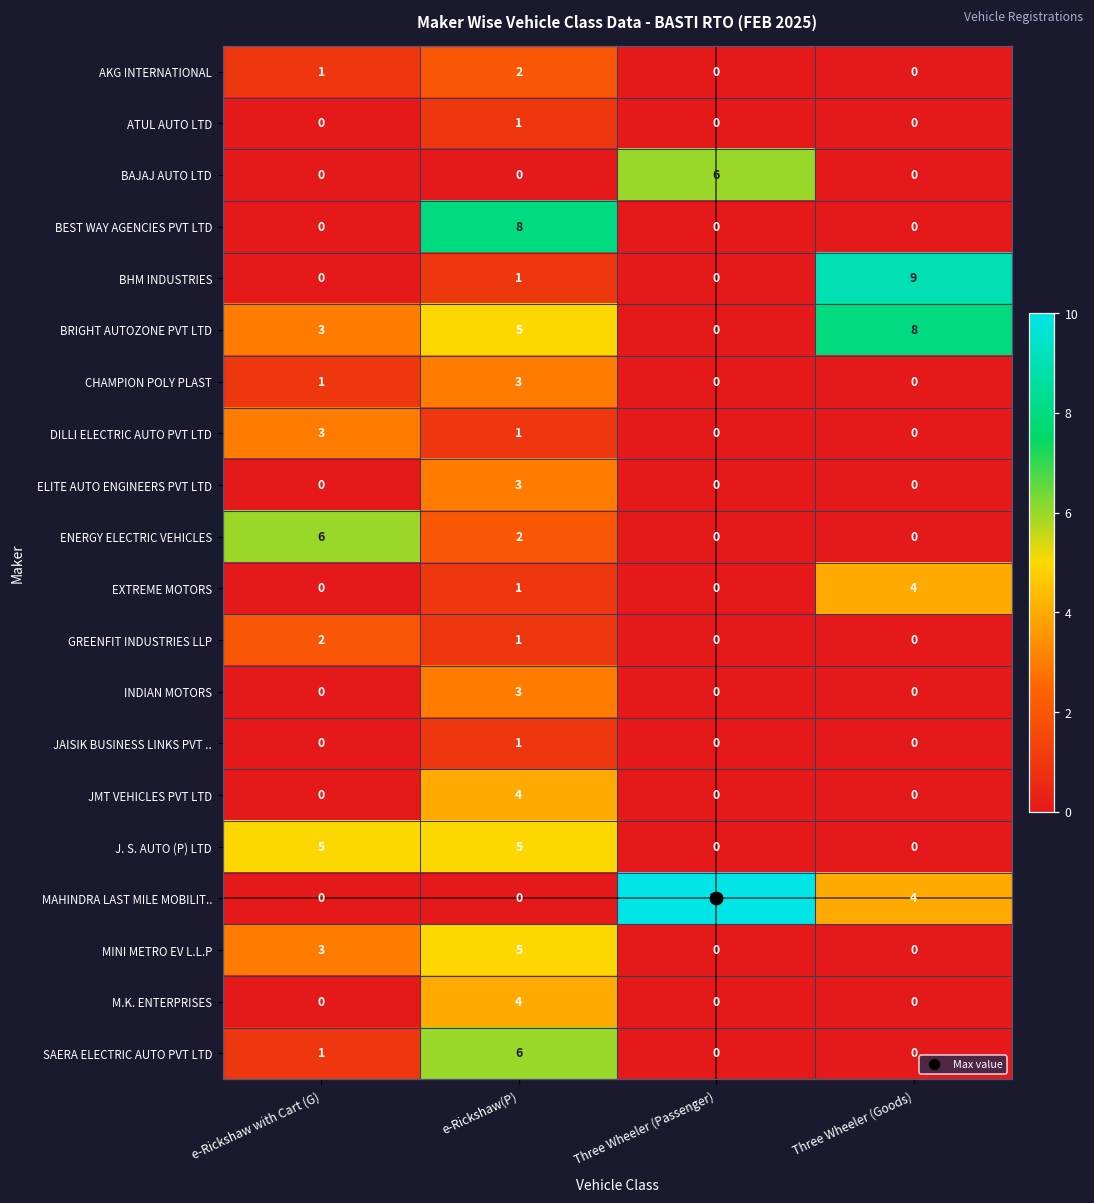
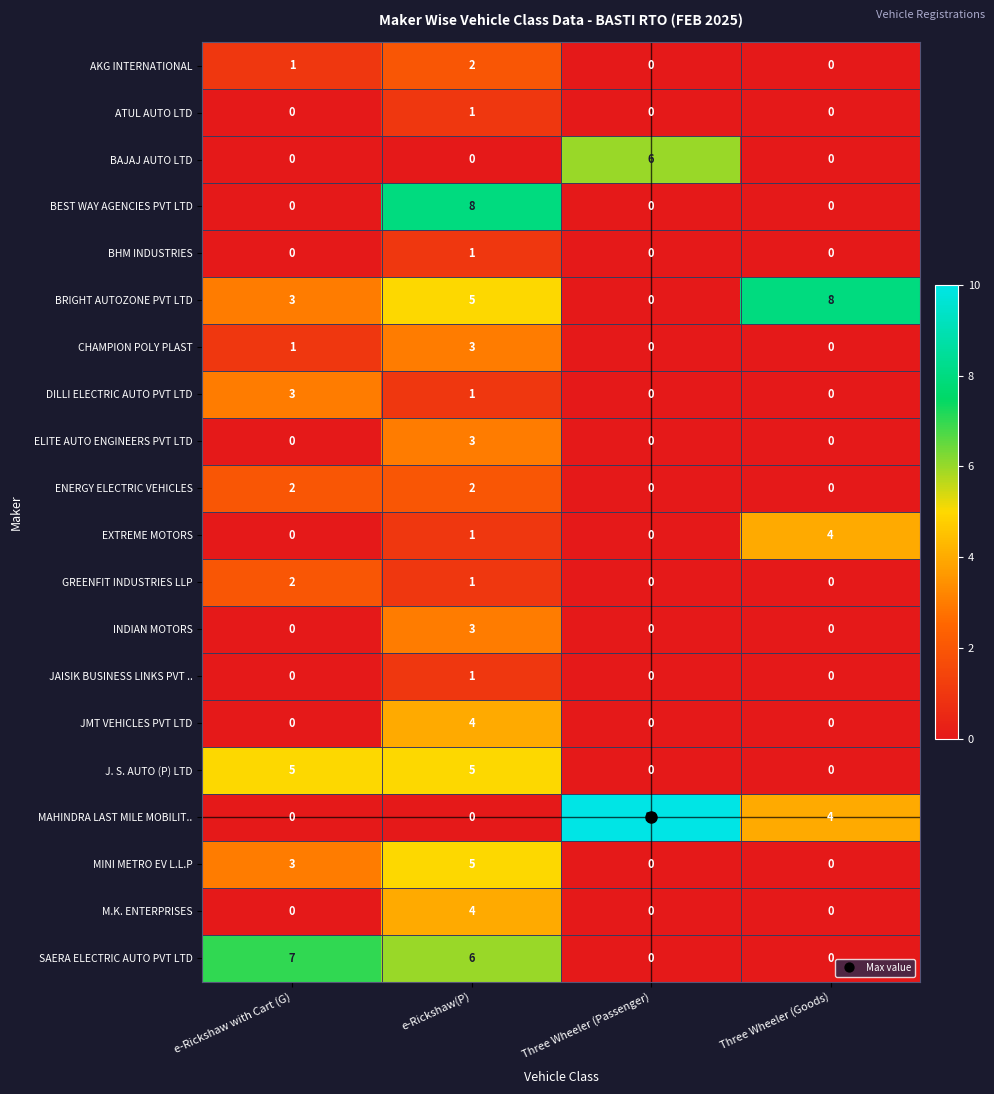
BHM INDUSTRIES, Three Wheeler (Goods): 9 -> 0
ENERGY ELECTRIC VEHICLES, e-Rickshaw with Cart (G): 6 -> 2
SAERA ELECTRIC AUTO PVT LTD, e-Rickshaw with Cart (G): 1 -> 7
